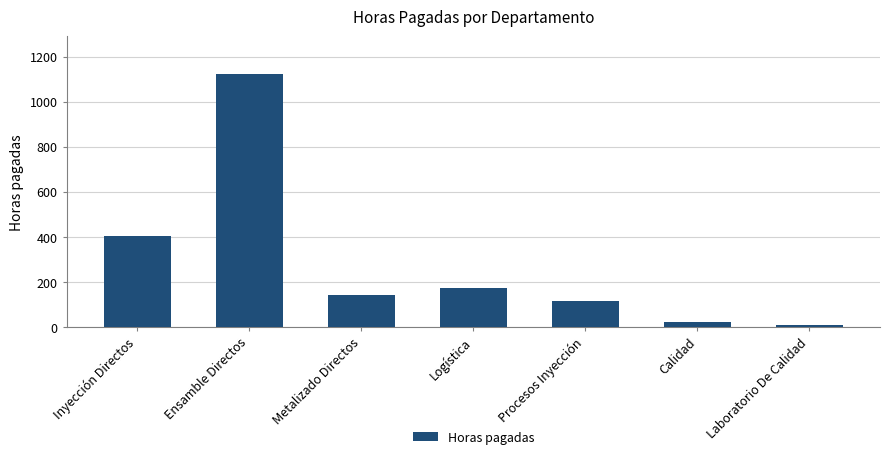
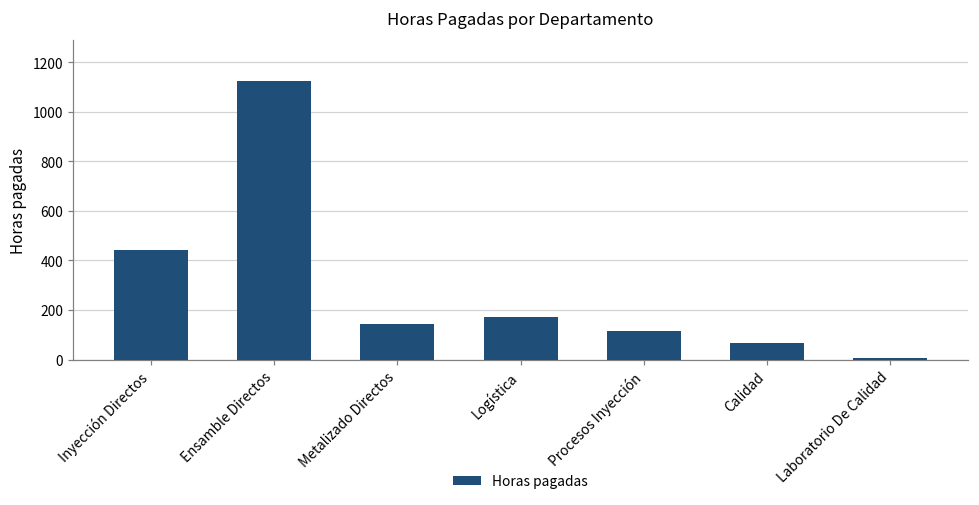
Inyección Directos: 400 -> 440
Calidad: 20 -> 70
